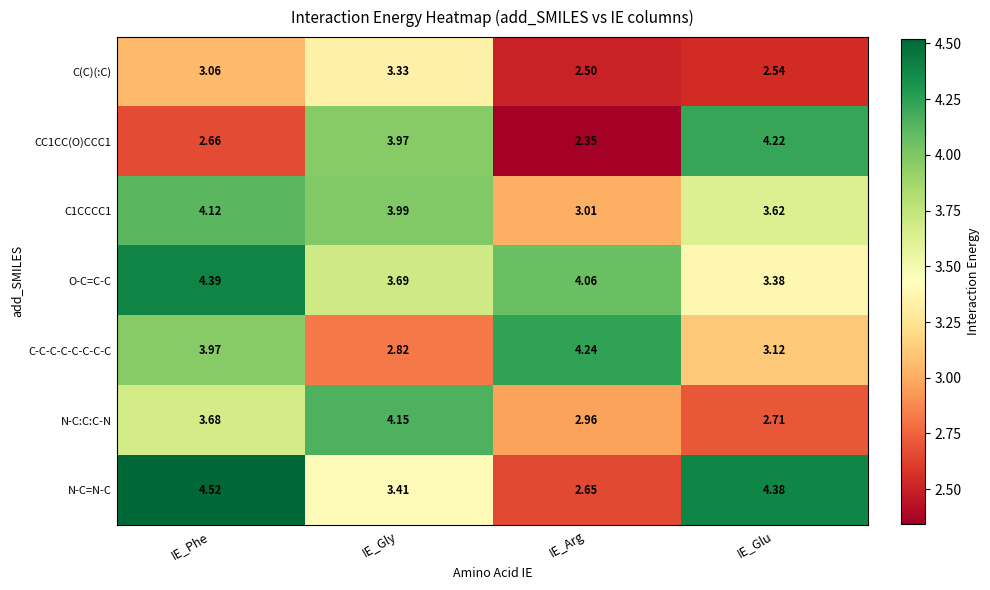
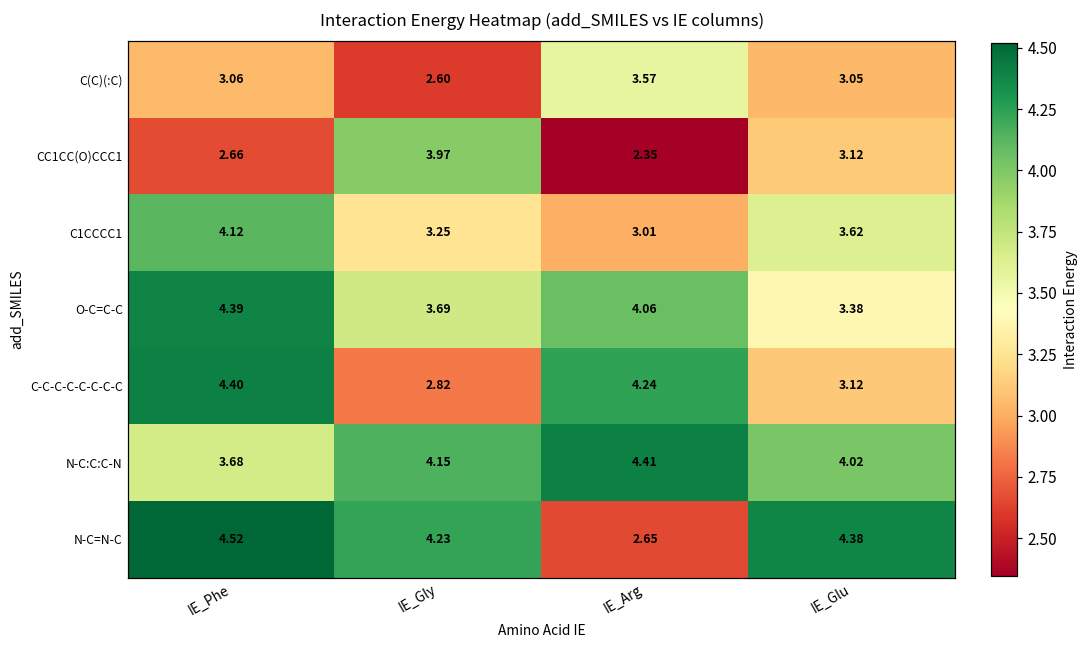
C(C)(:C), IE_Gly: 3.33 -> 2.60
C(C)(:C), IE_Arg: 2.50 -> 3.57
C(C)(:C), IE_Glu: 2.54 -> 3.05
CC1CC(O)CCC1, IE_Glu: 4.22 -> 3.12
C1CCCC1, IE_Gly: 3.99 -> 3.25
C-C-C-C-C-C-C-C, IE_Phe: 3.97 -> 4.40
N-C:C:C-N, IE_Arg: 2.96 -> 4.41
N-C:C:C-N, IE_Glu: 2.71 -> 4.02
N-C=N-C, IE_Gly: 3.41 -> 4.23
